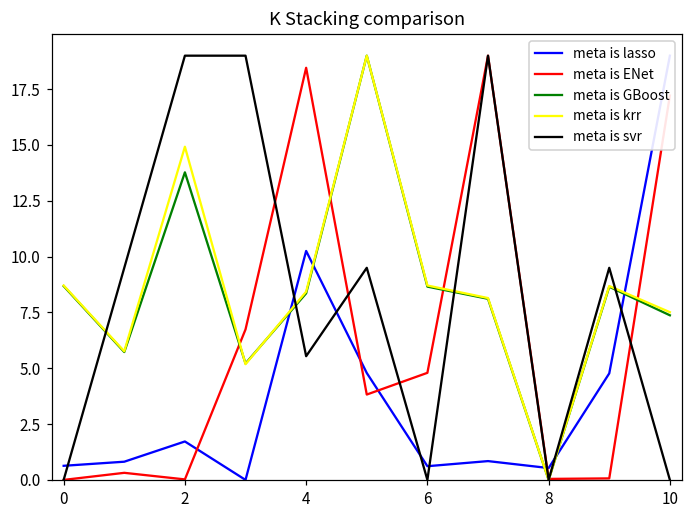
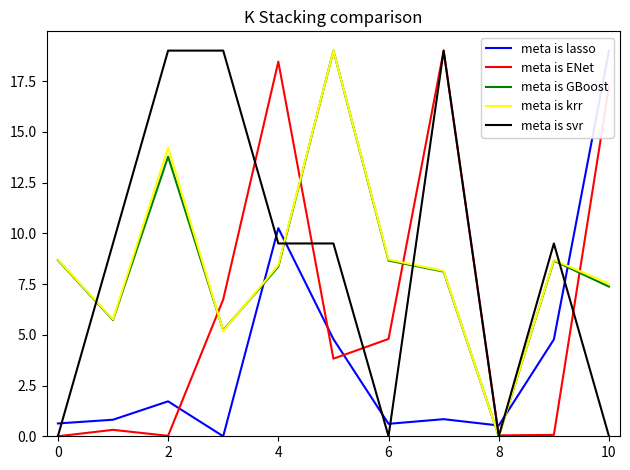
meta is krr, 2: 14.9 -> 14.2
meta is svr, 4: 5.5 -> 9.5
